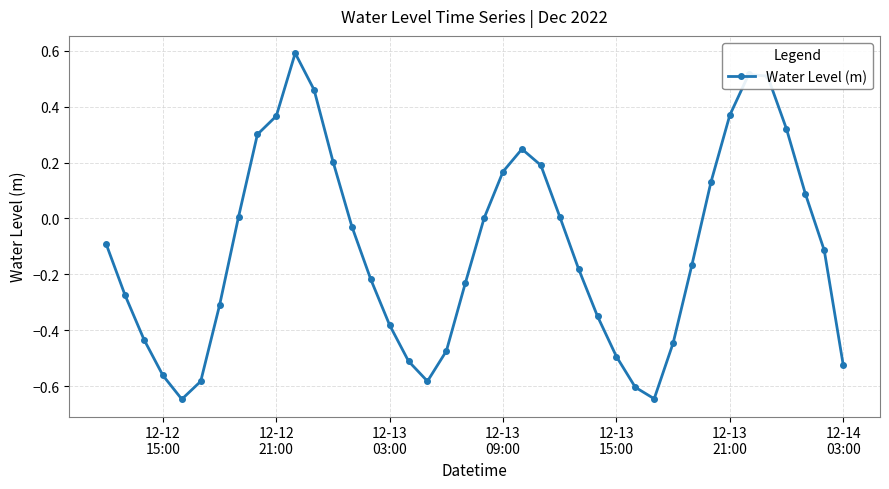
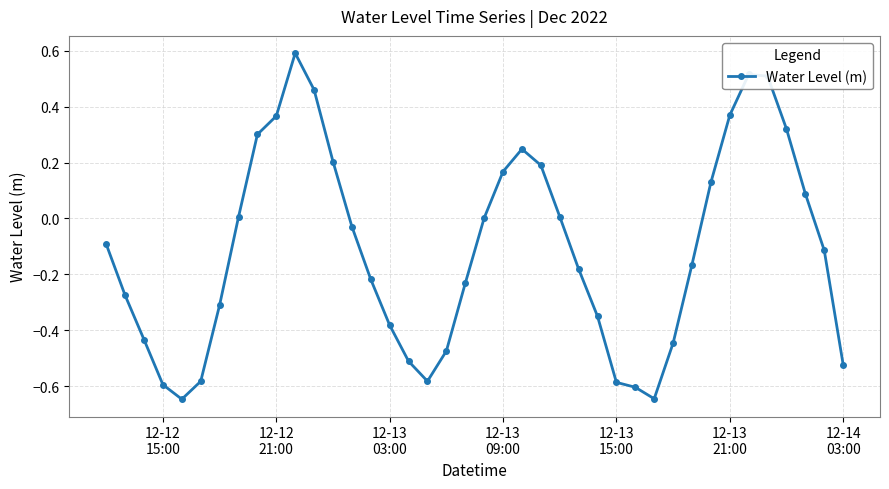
12-12 15:00: -0.56 -> -0.60
12-13 15:00: -0.49 -> -0.59
